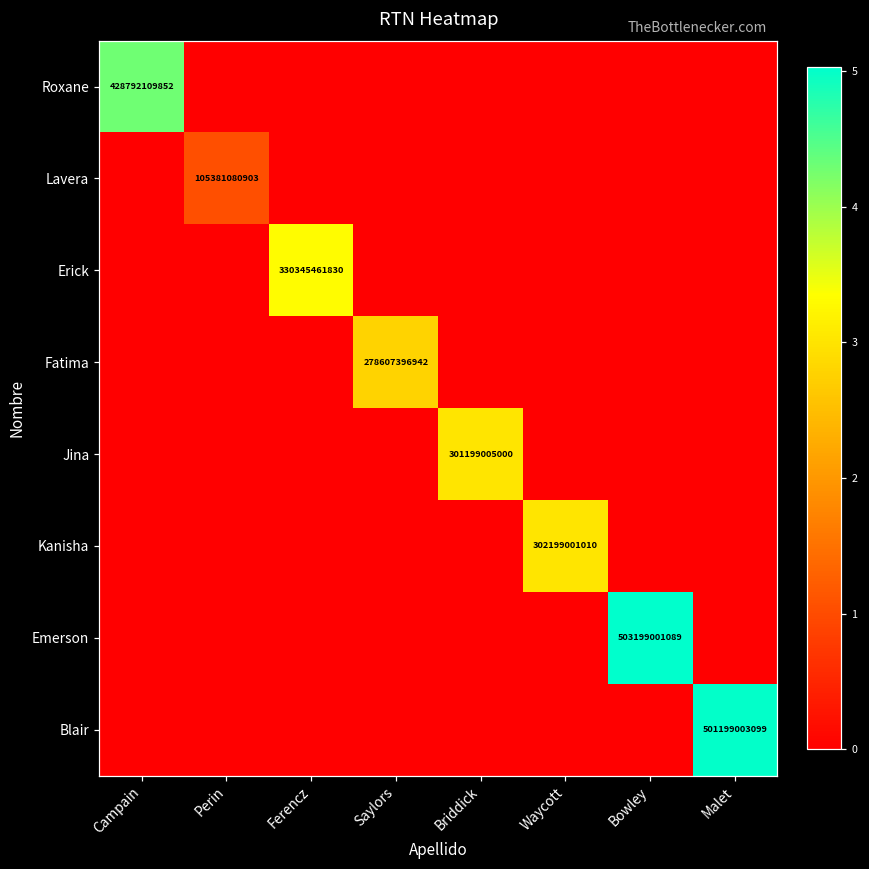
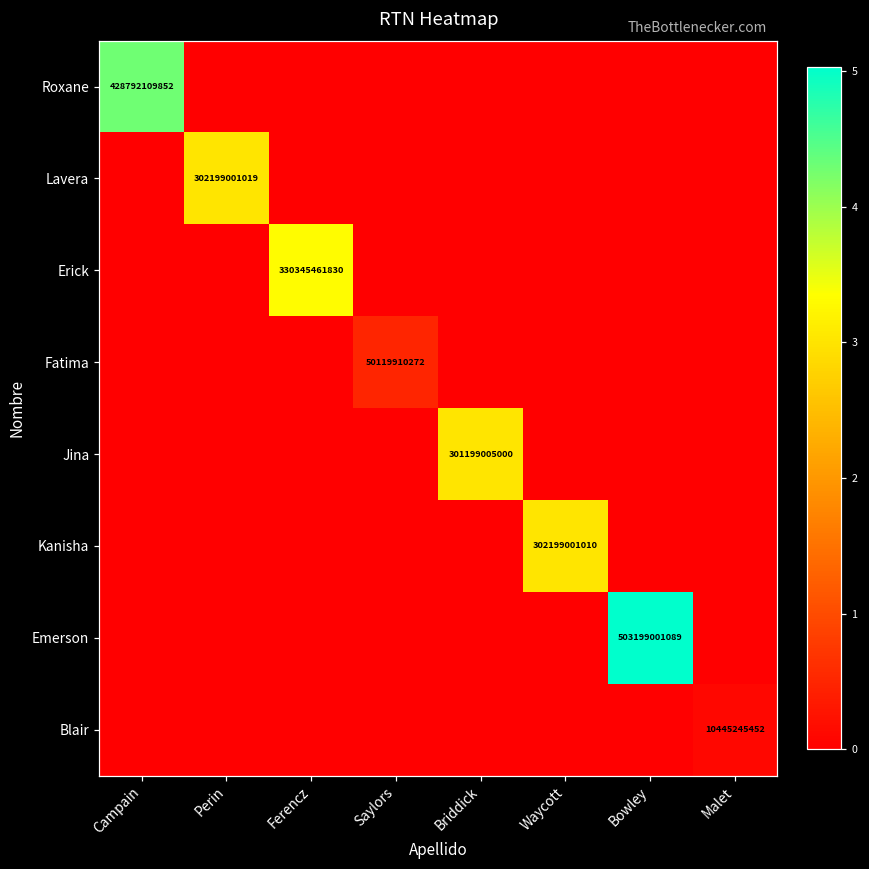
Lavera, Perin: 105381080903 -> 302199001019
Fatima, Saylors: 278607396942 -> 50119910272
Blair, Malet: 501199003099 -> 10445245452
